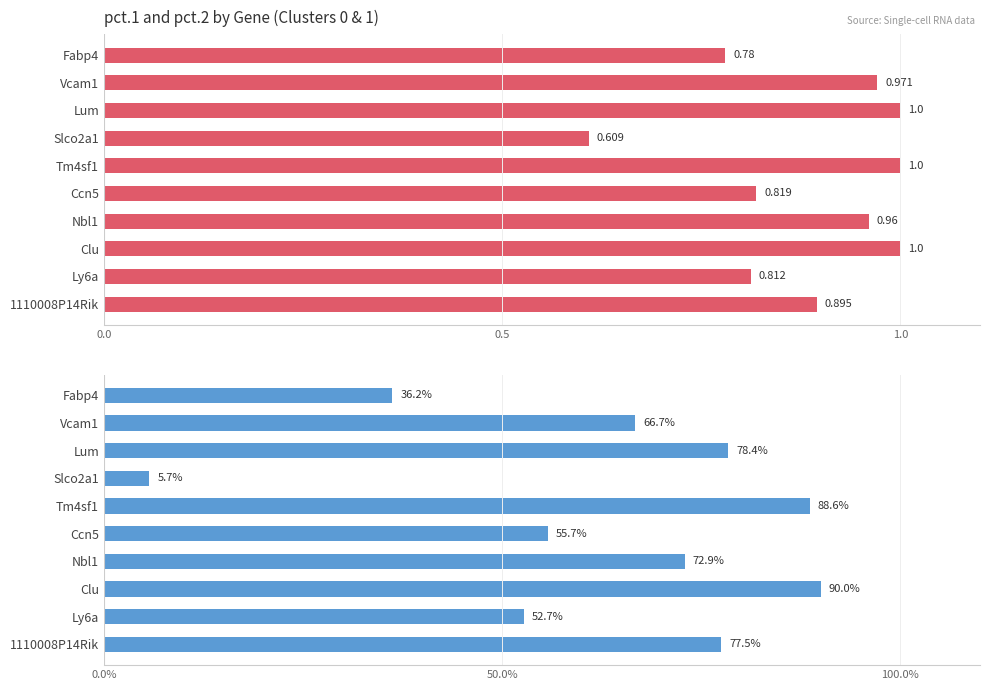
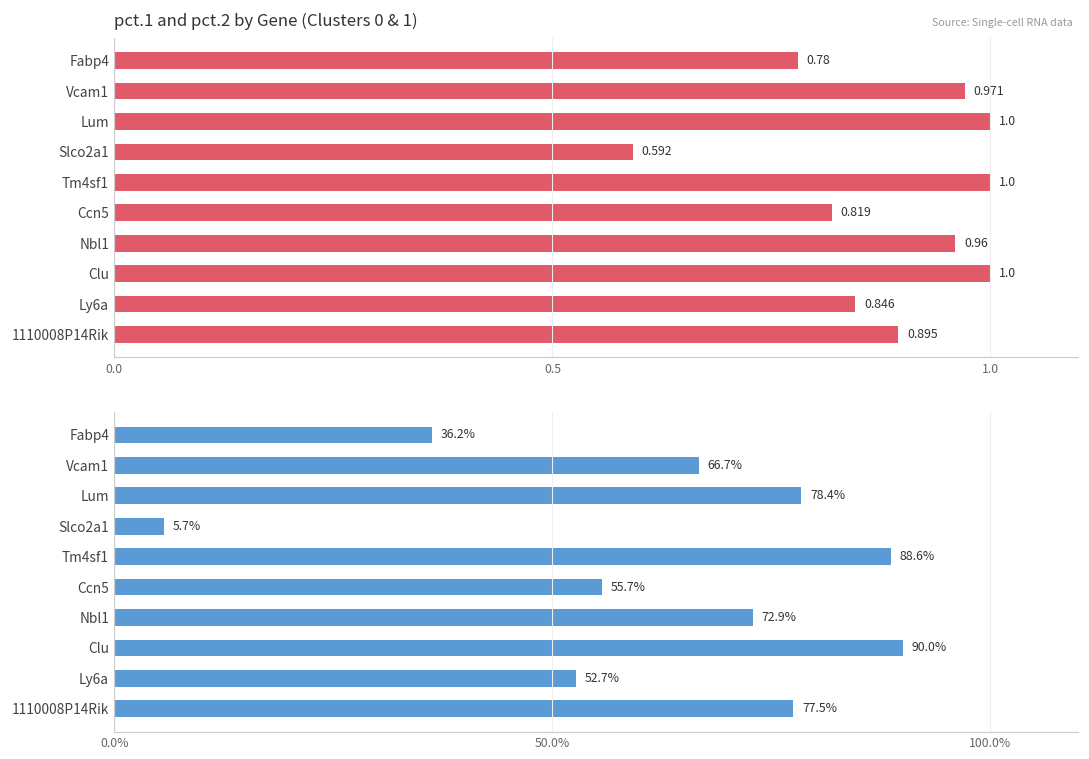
pct.1 and pct.2 by Gene (Clusters 0 & 1), Slco2a1: 0.609 -> 0.592
pct.1 and pct.2 by Gene (Clusters 0 & 1), Ly6a: 0.812 -> 0.846
